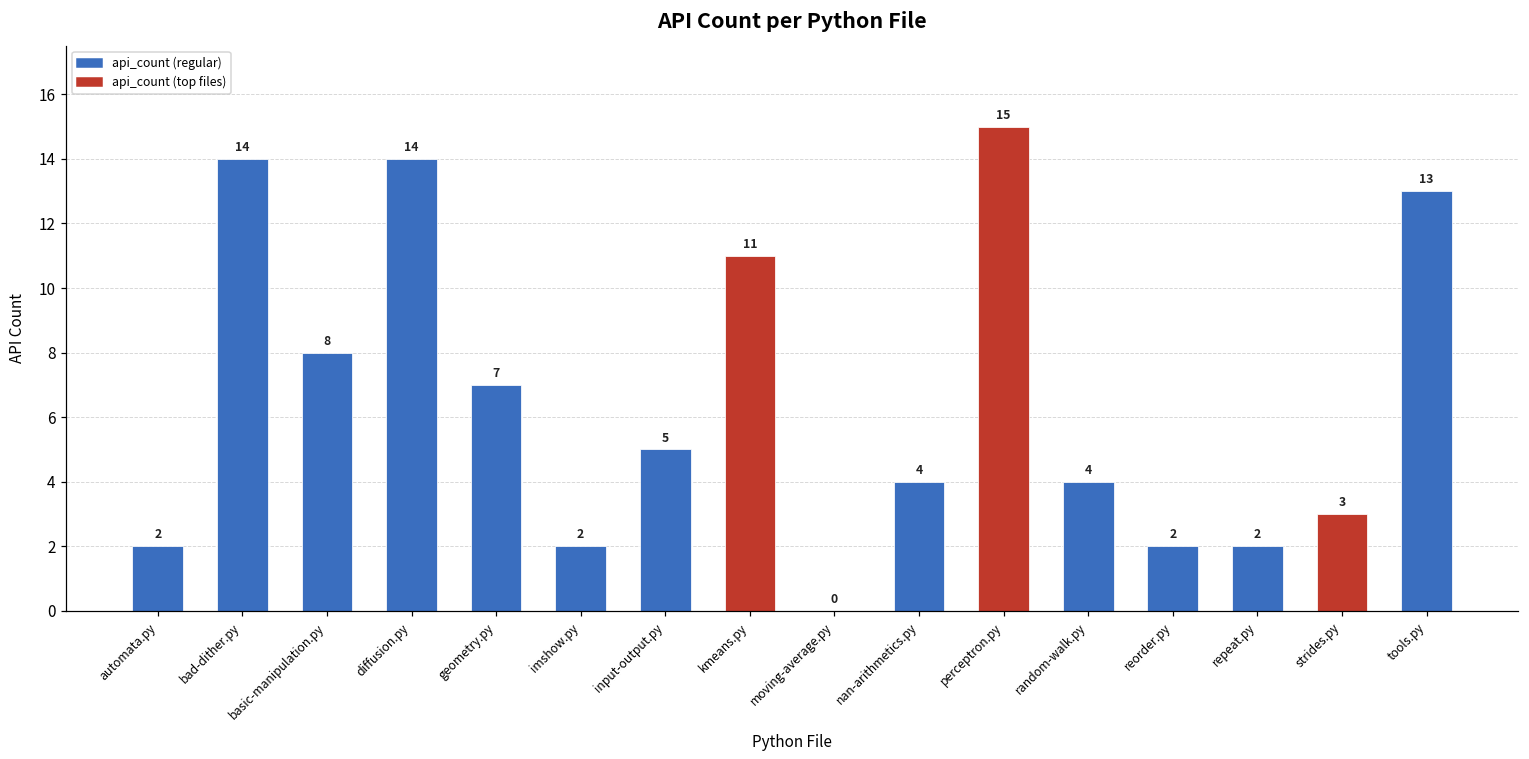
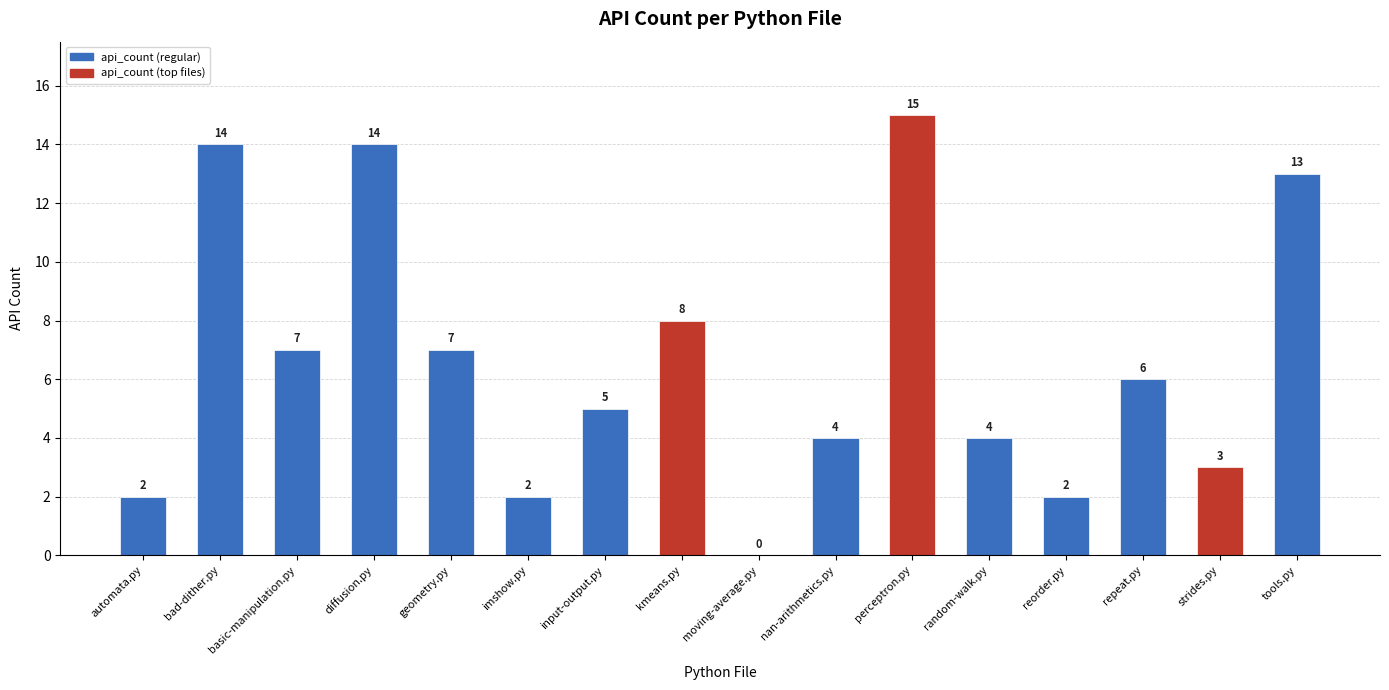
basic-manipulation.py: 8 -> 7
kmeans.py: 11 -> 8
repeat.py: 2 -> 6
